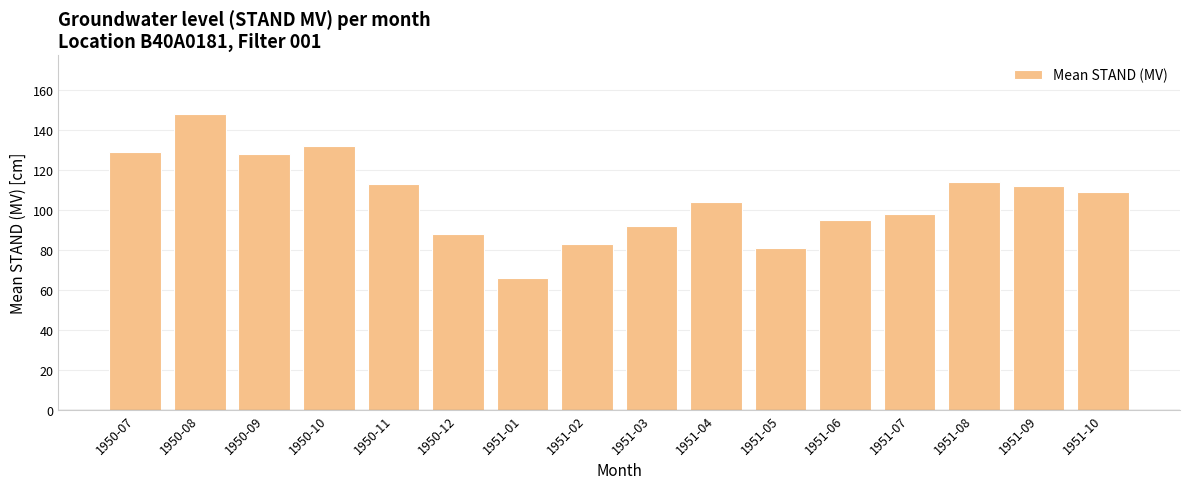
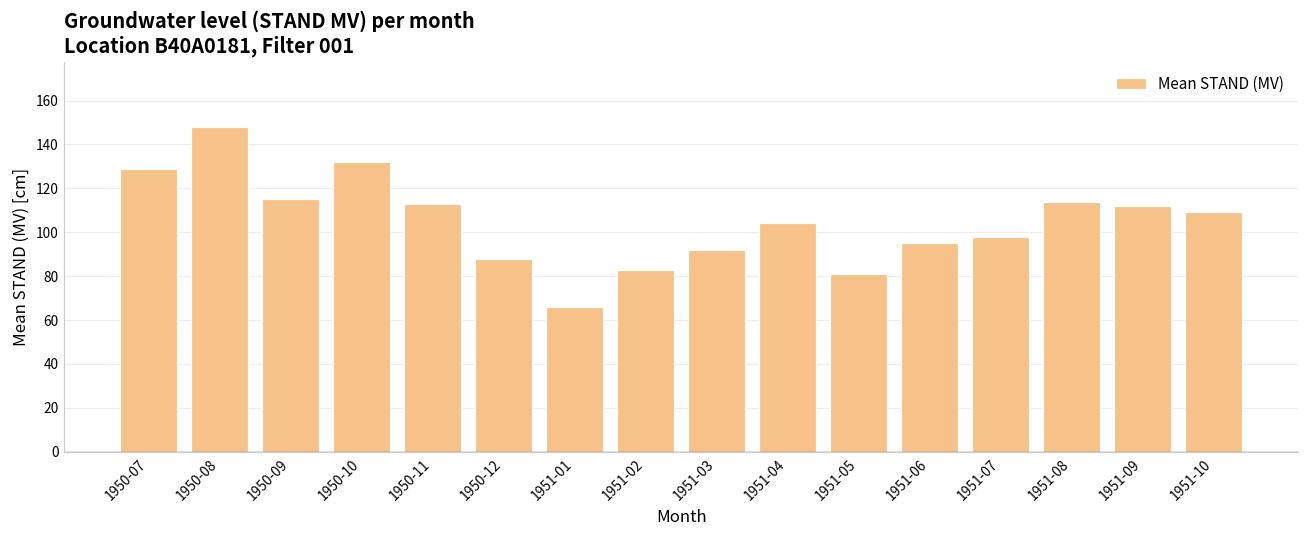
1950-09: 128 -> 115
